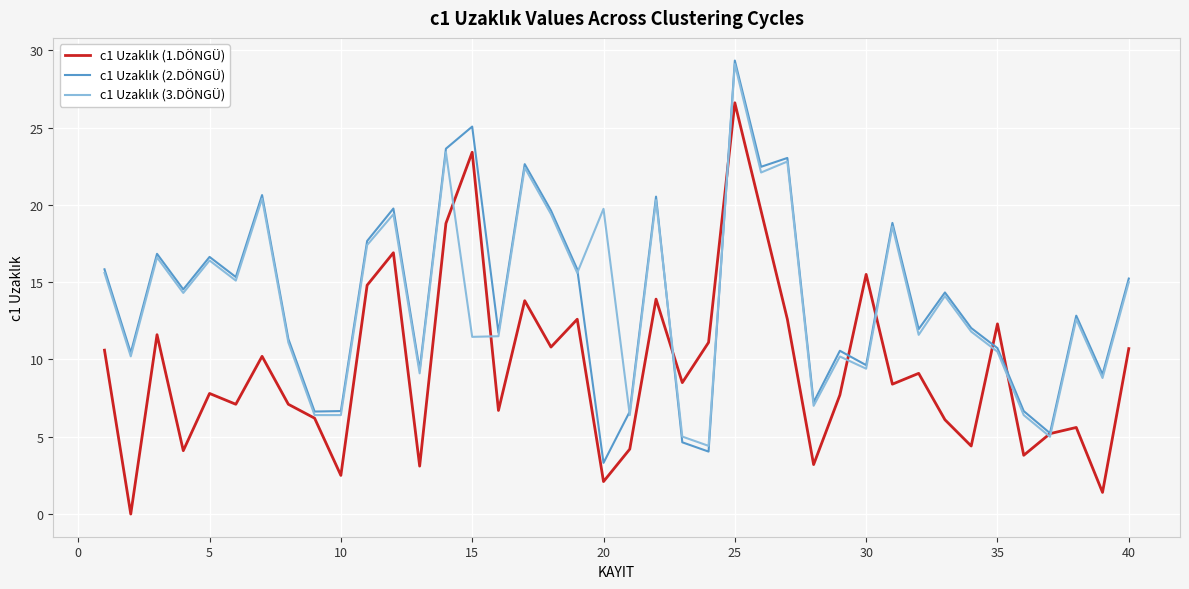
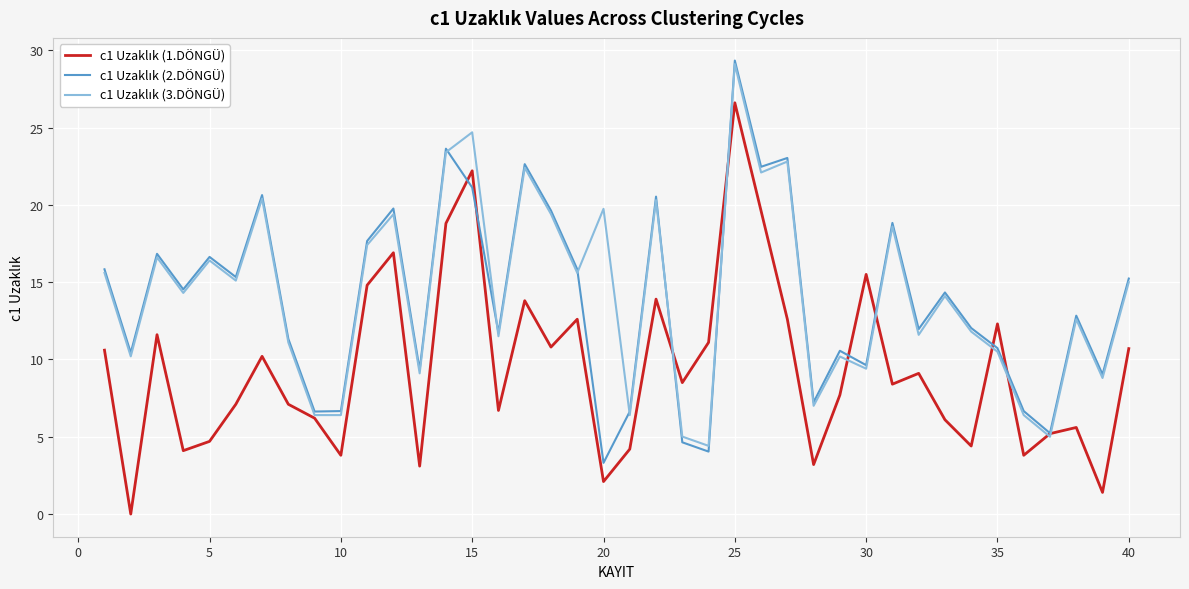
c1 Uzaklık (1.DÖNGÜ), 5: 7.8 -> 4.7
c1 Uzaklık (1.DÖNGÜ), 10: 2.5 -> 3.8
c1 Uzaklık (1.DÖNGÜ), 15: 23.4 -> 22.2
c1 Uzaklık (2.DÖNGÜ), 15: 25.1 -> 21.1
c1 Uzaklık (3.DÖNGÜ), 15: 11.5 -> 24.7
